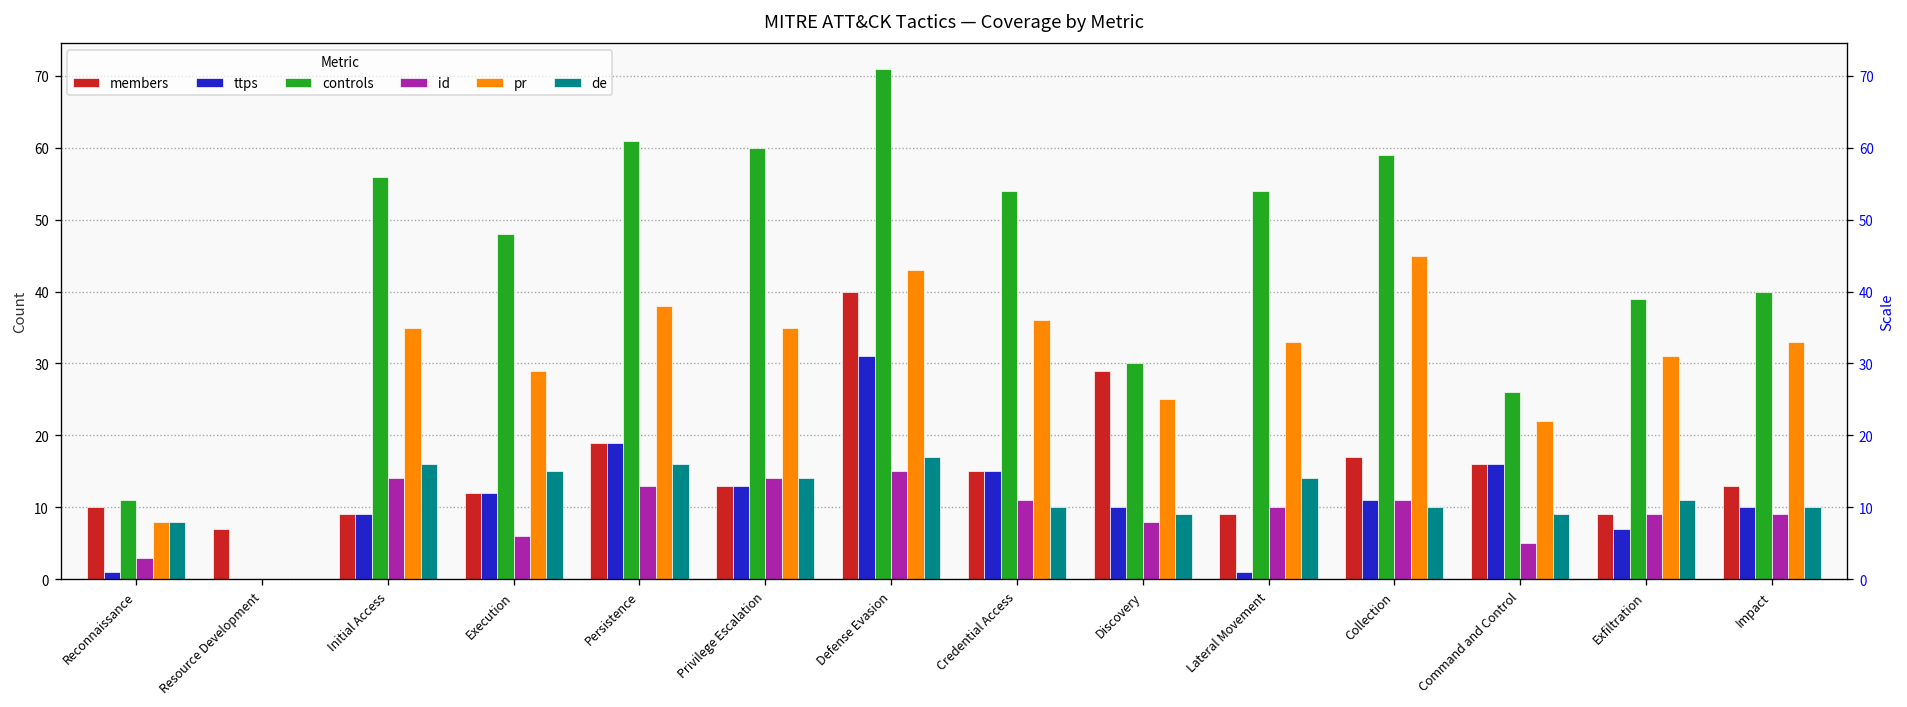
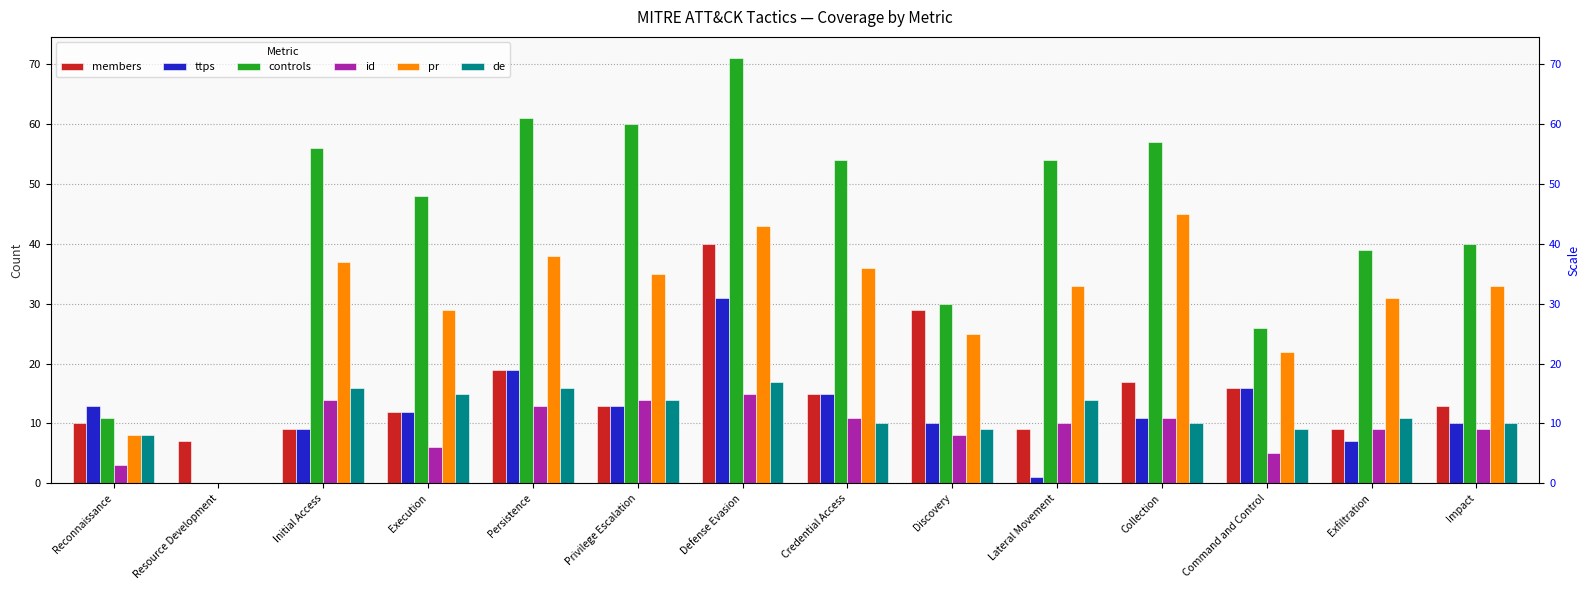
ttps, Reconnaissance: 1 -> 13
pr, Initial Access: 35 -> 37
controls, Collection: 59 -> 57
